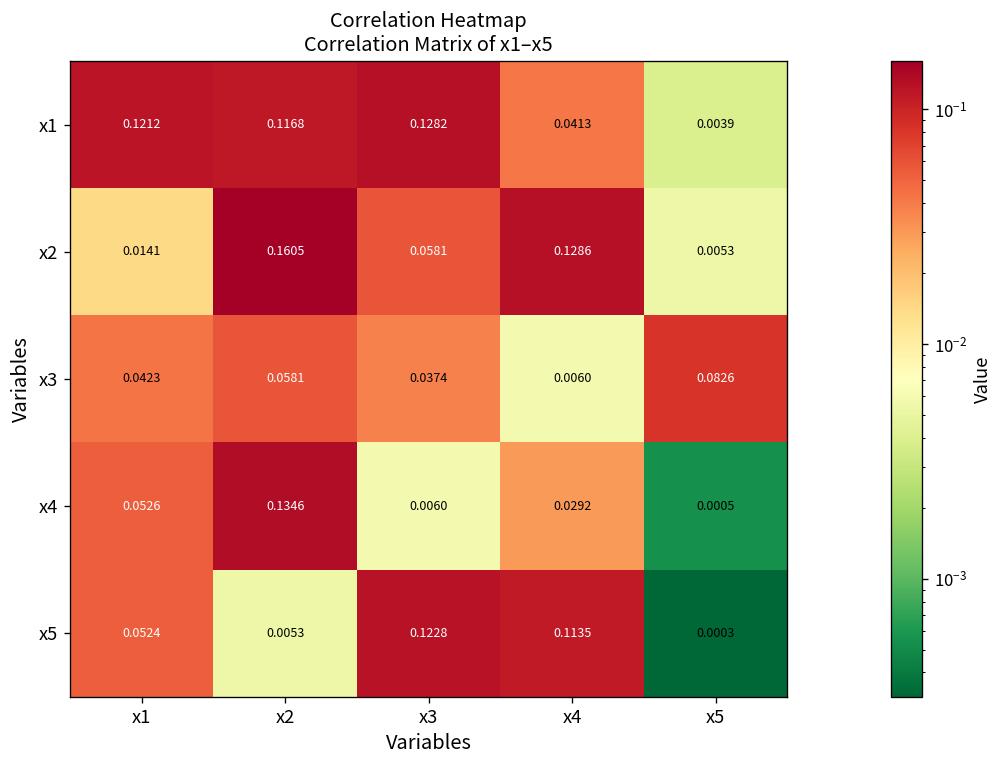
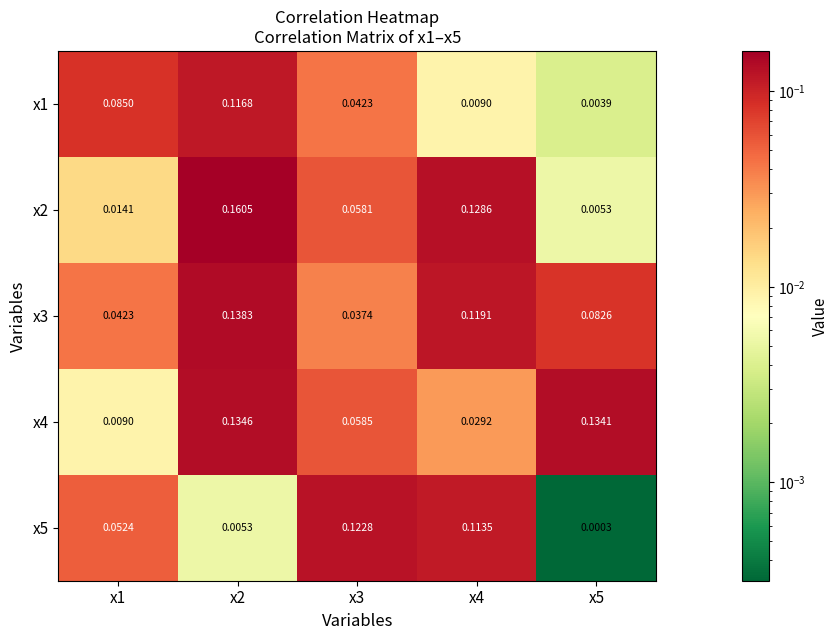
x1, x1: 0.1212 -> 0.0850
x1, x3: 0.1282 -> 0.0423
x1, x4: 0.0413 -> 0.0090
x3, x2: 0.0581 -> 0.1383
x3, x4: 0.0060 -> 0.1191
x4, x1: 0.0526 -> 0.0090
x4, x3: 0.0060 -> 0.0585
x4, x5: 0.0005 -> 0.1341
